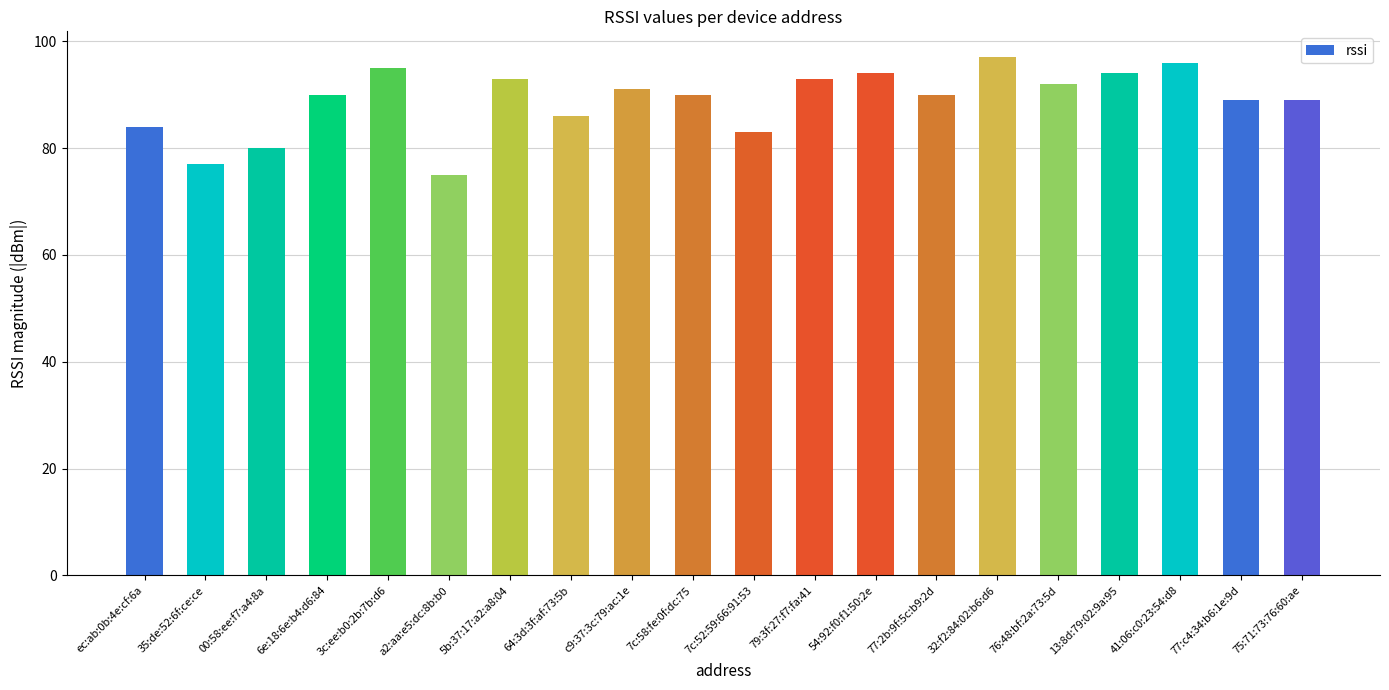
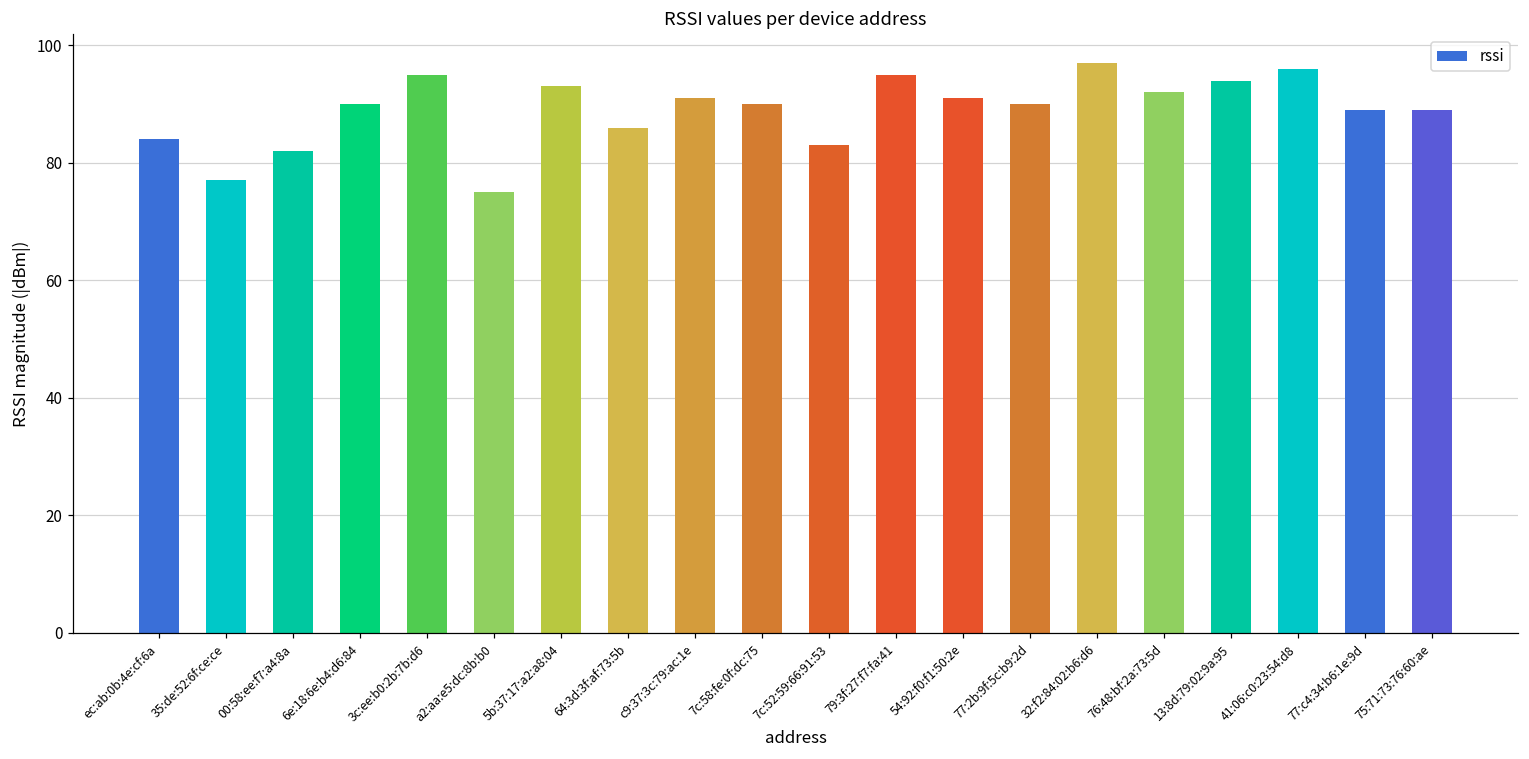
00:58:ee:f7:a4:8a: 80 -> 82
79:3f:27:f7:fa:41: 93 -> 95
54:92:f0:f1:50:2e: 94 -> 91
